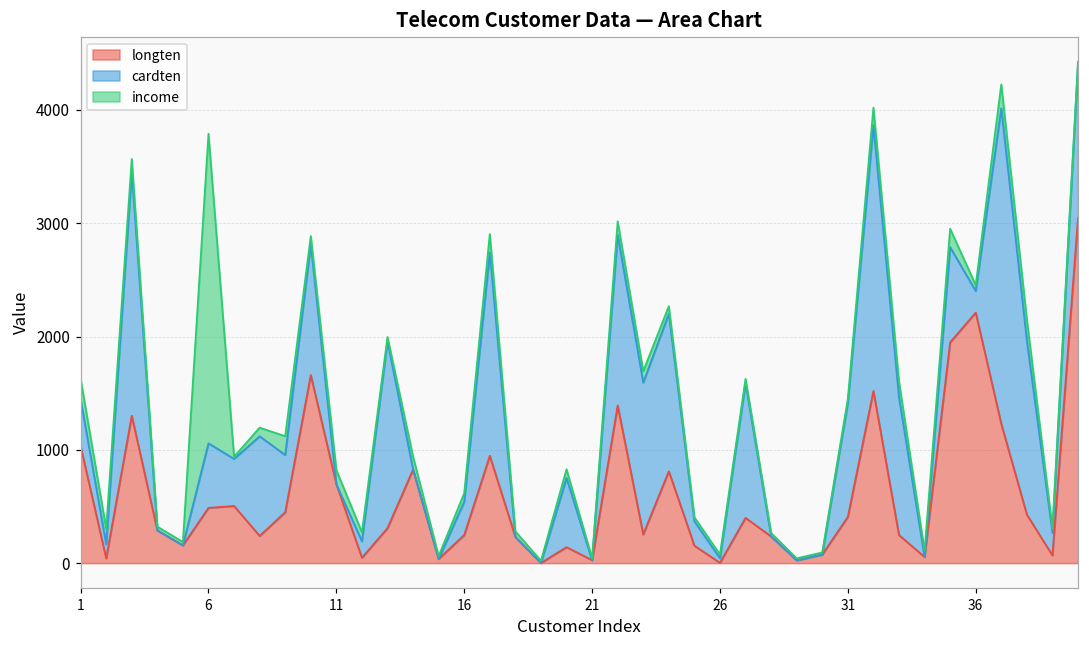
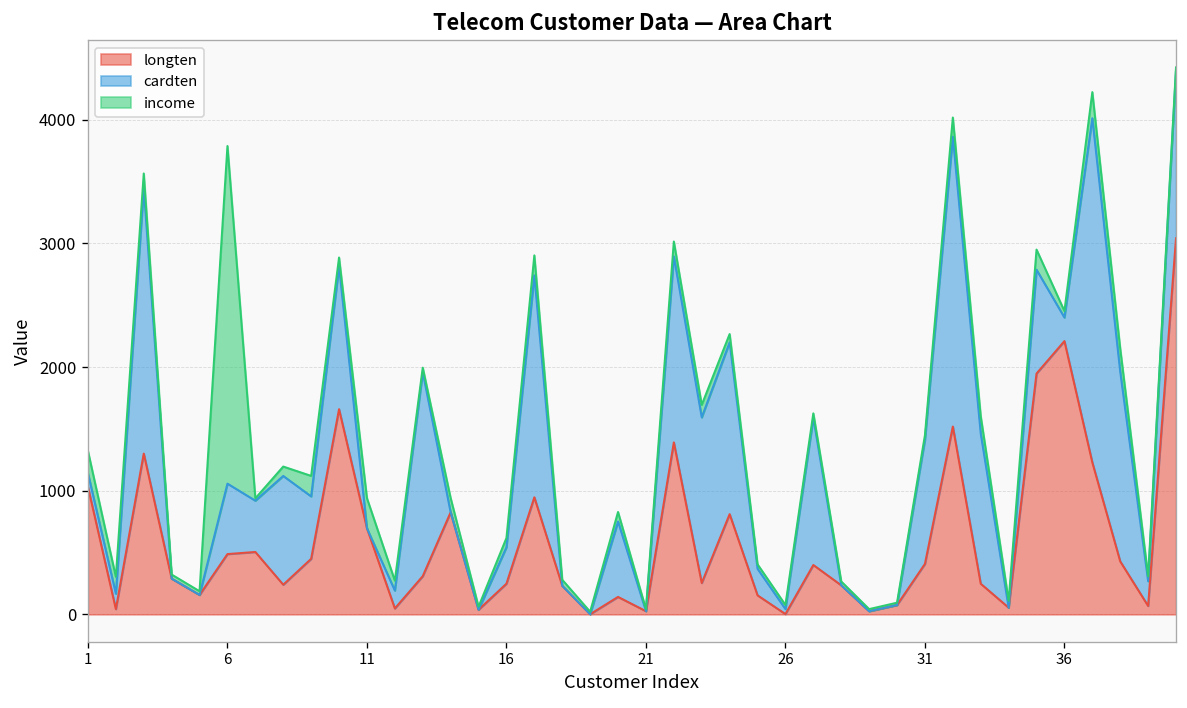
cardten, 1: 410 -> 110
income, 11: 130 -> 240
